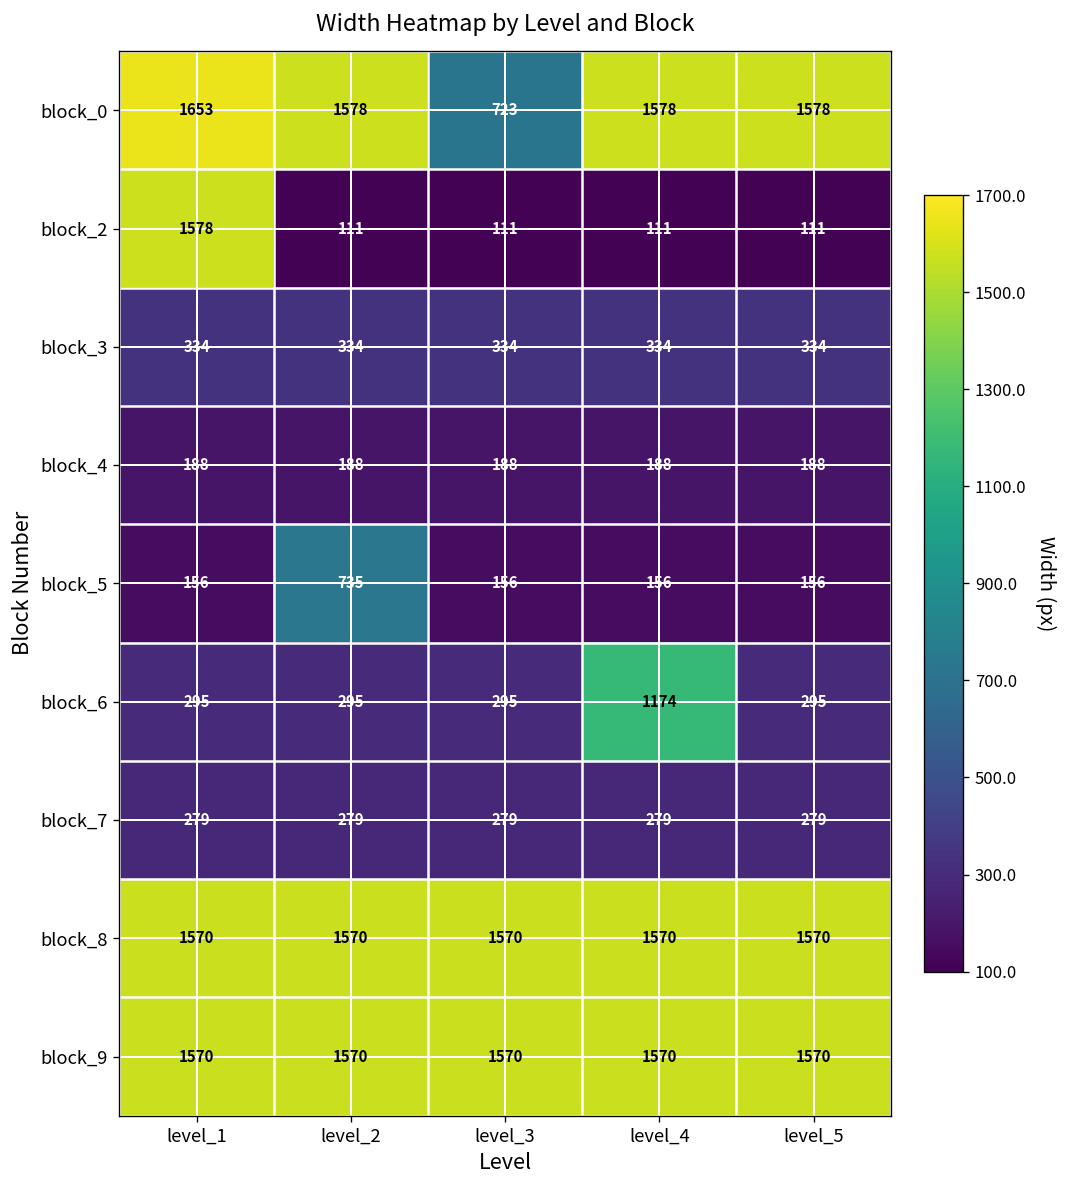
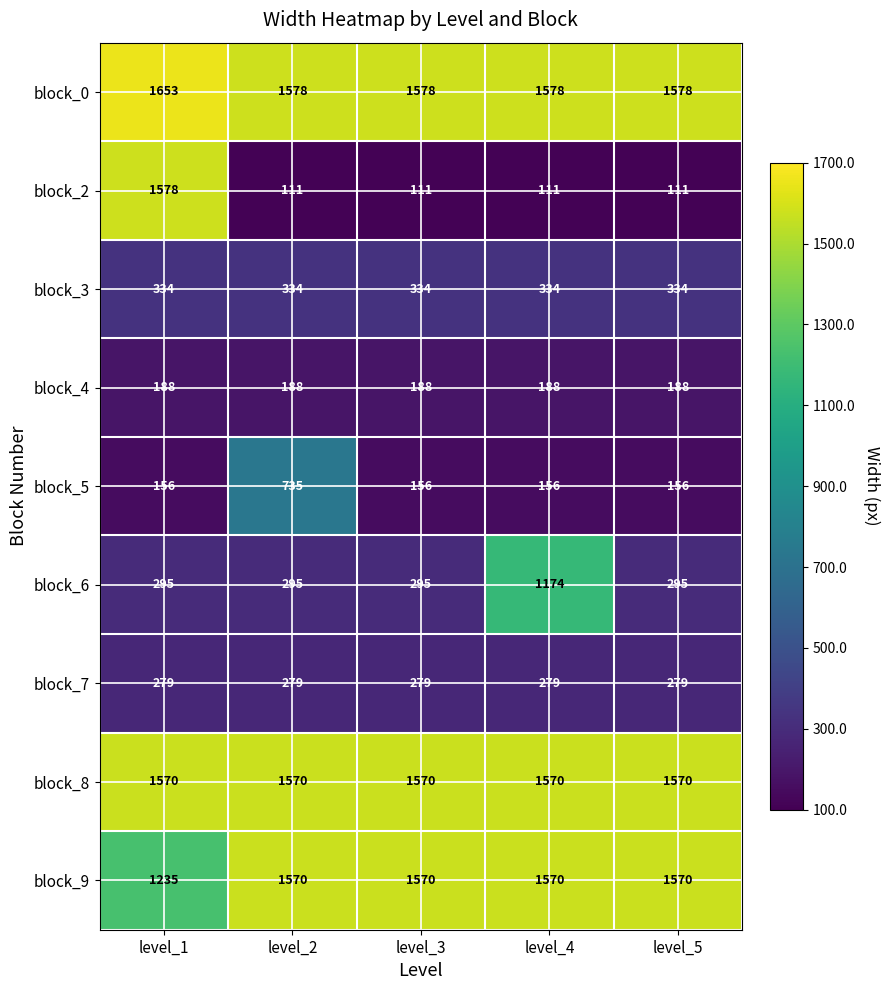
block_0, level_3: 723 -> 1578
block_9, level_1: 1570 -> 1235
